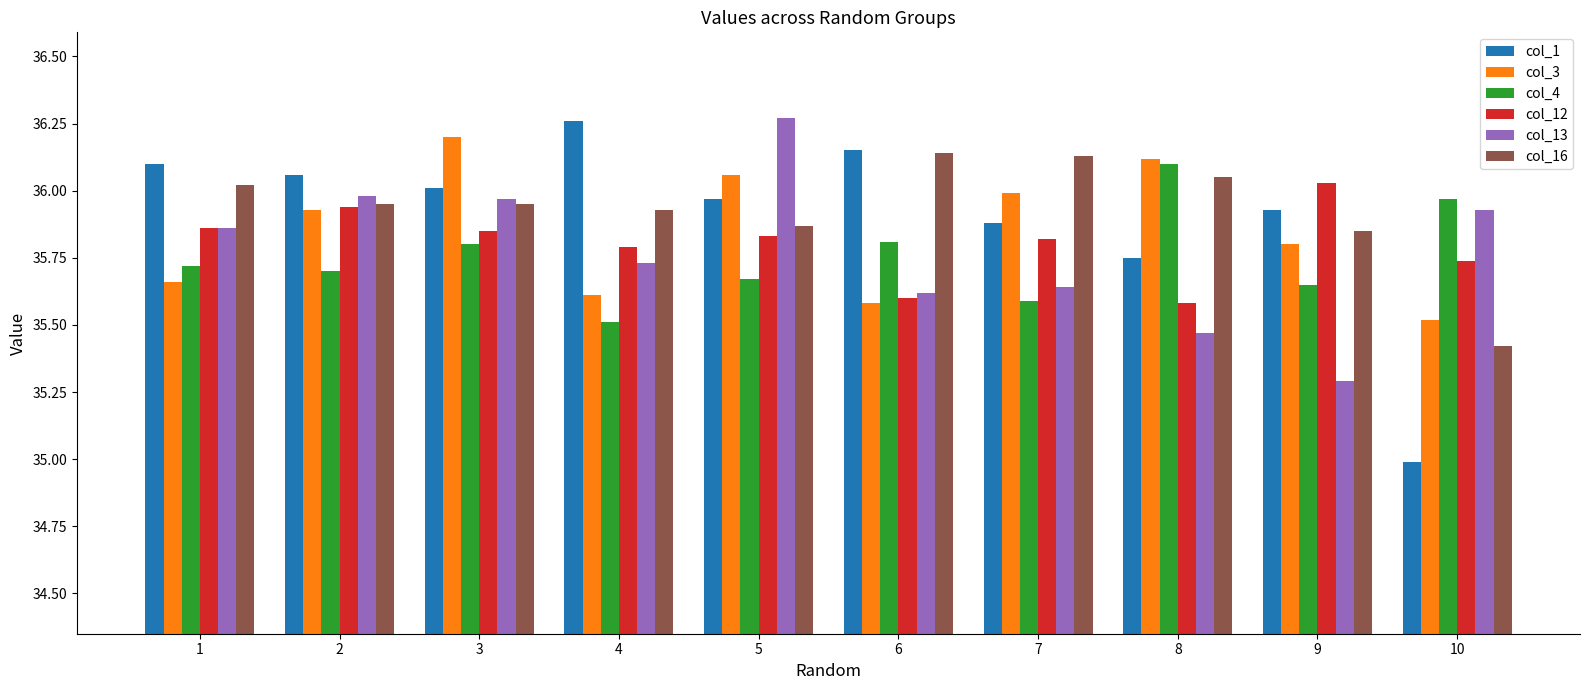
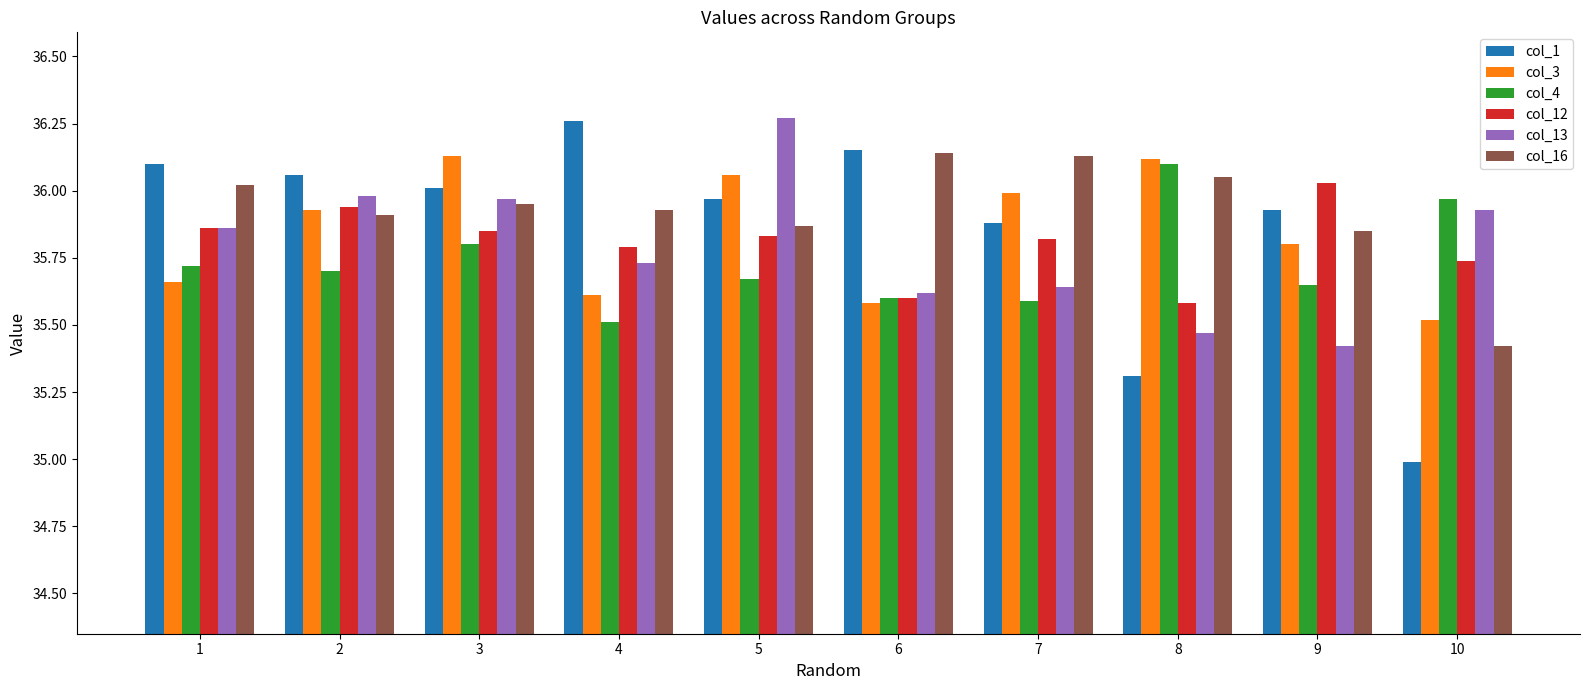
col_16, 2: 35.95 -> 35.91
col_3, 3: 36.20 -> 36.13
col_4, 6: 35.81 -> 35.60
col_1, 8: 35.75 -> 35.31
col_13, 9: 35.29 -> 35.42
